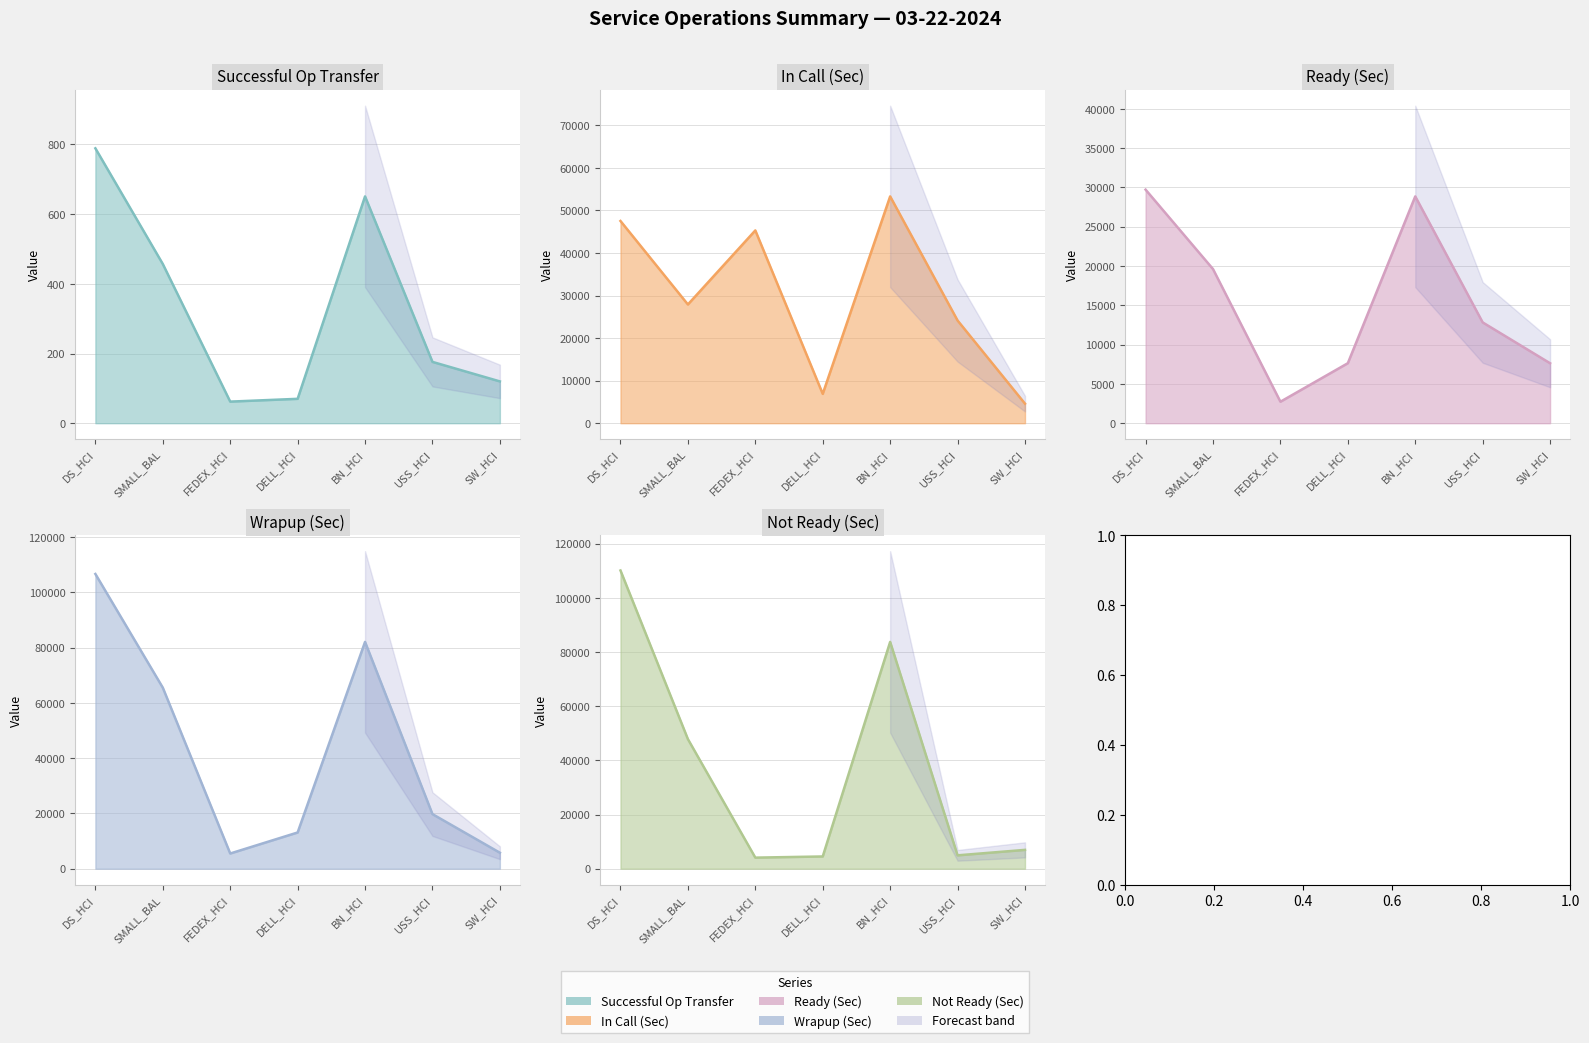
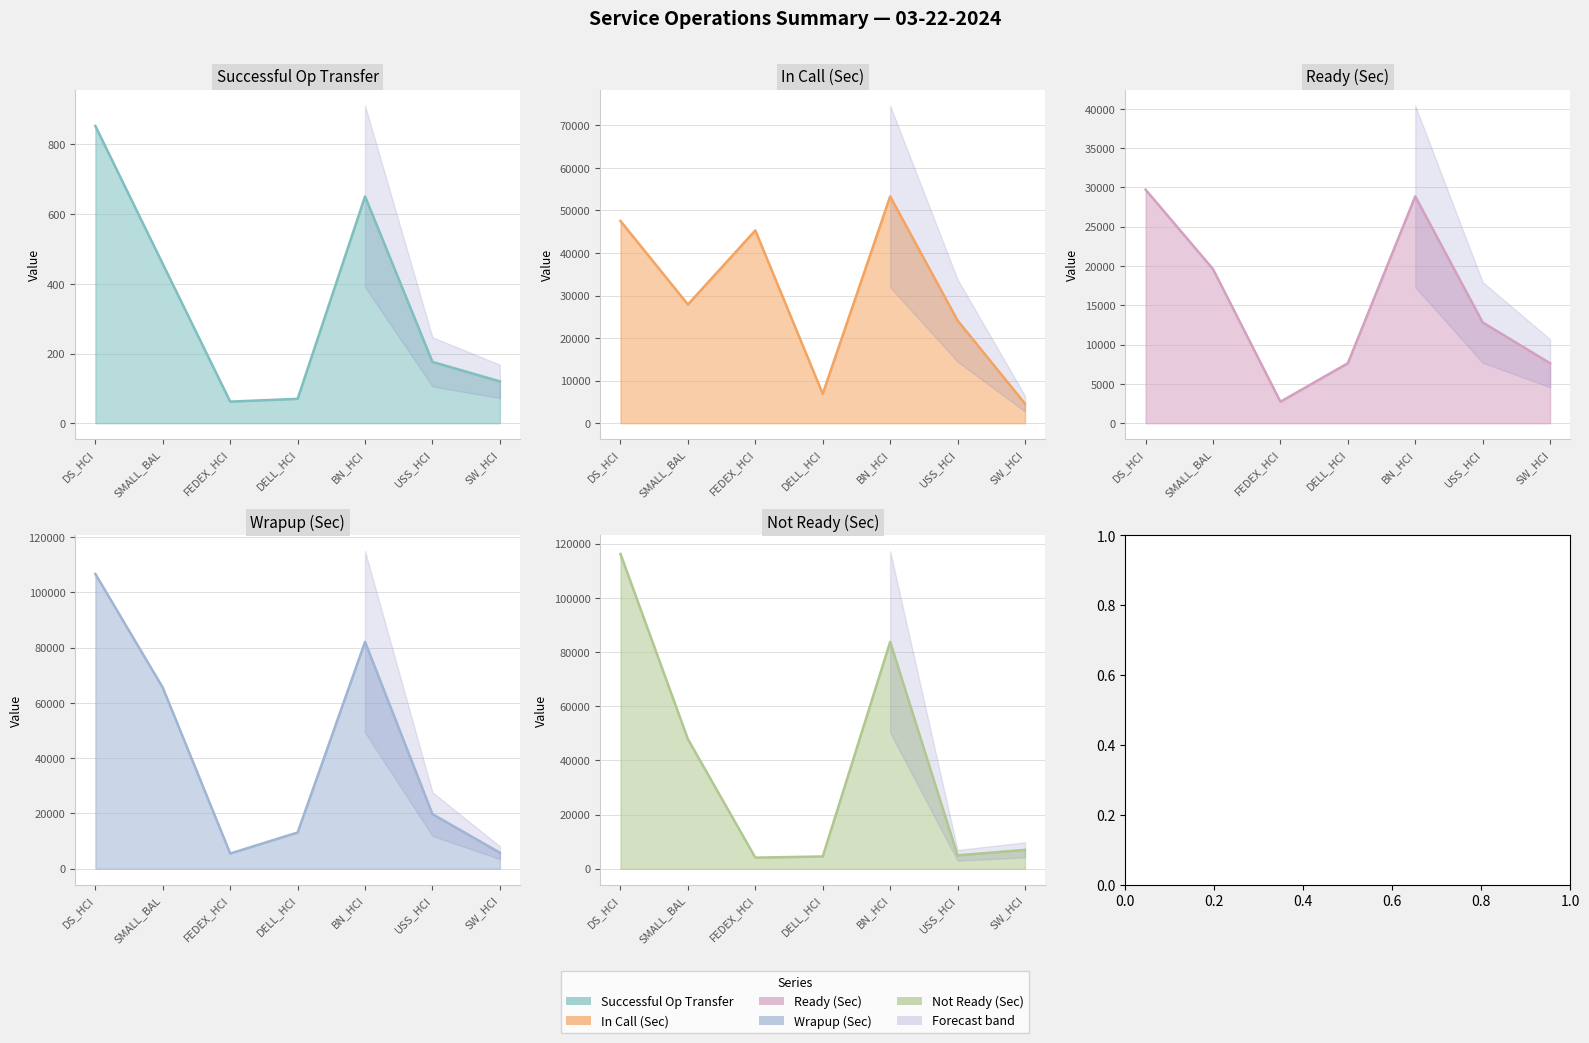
Successful Op Transfer, Successful Op Transfer, DS_HCI: 790 -> 850
Not Ready (Sec), Not Ready (Sec), DS_HCI: 110000 -> 116000
